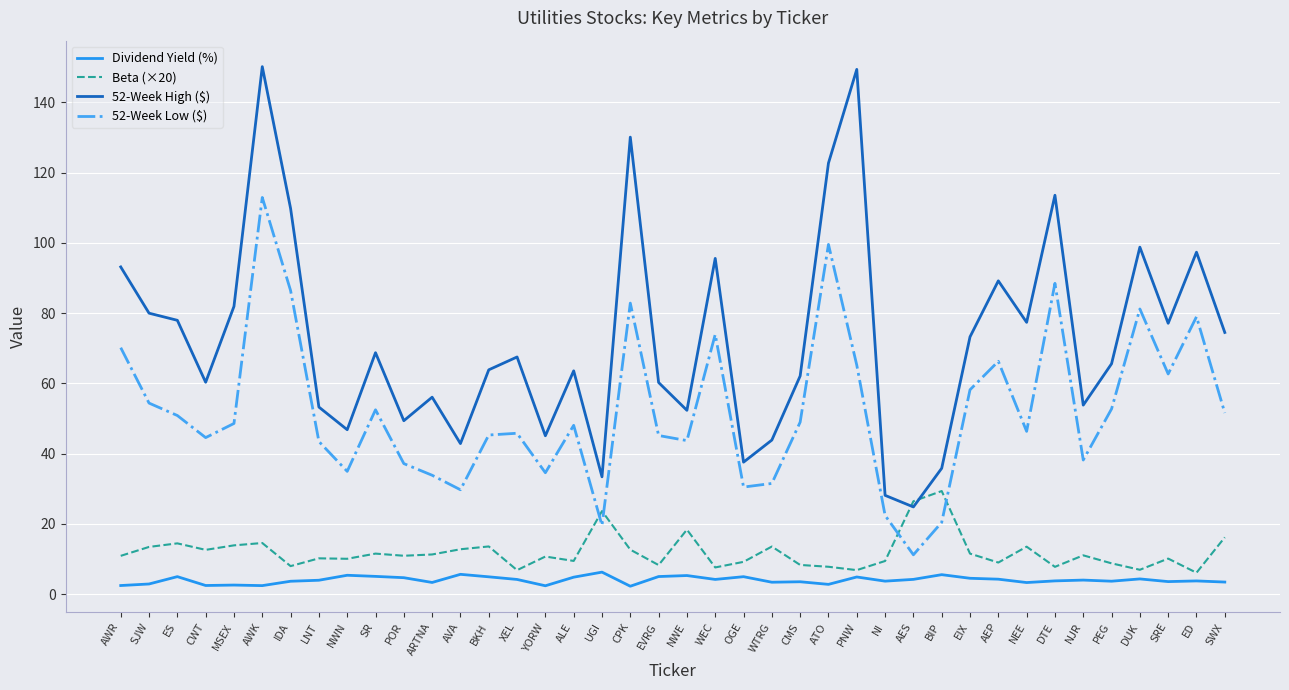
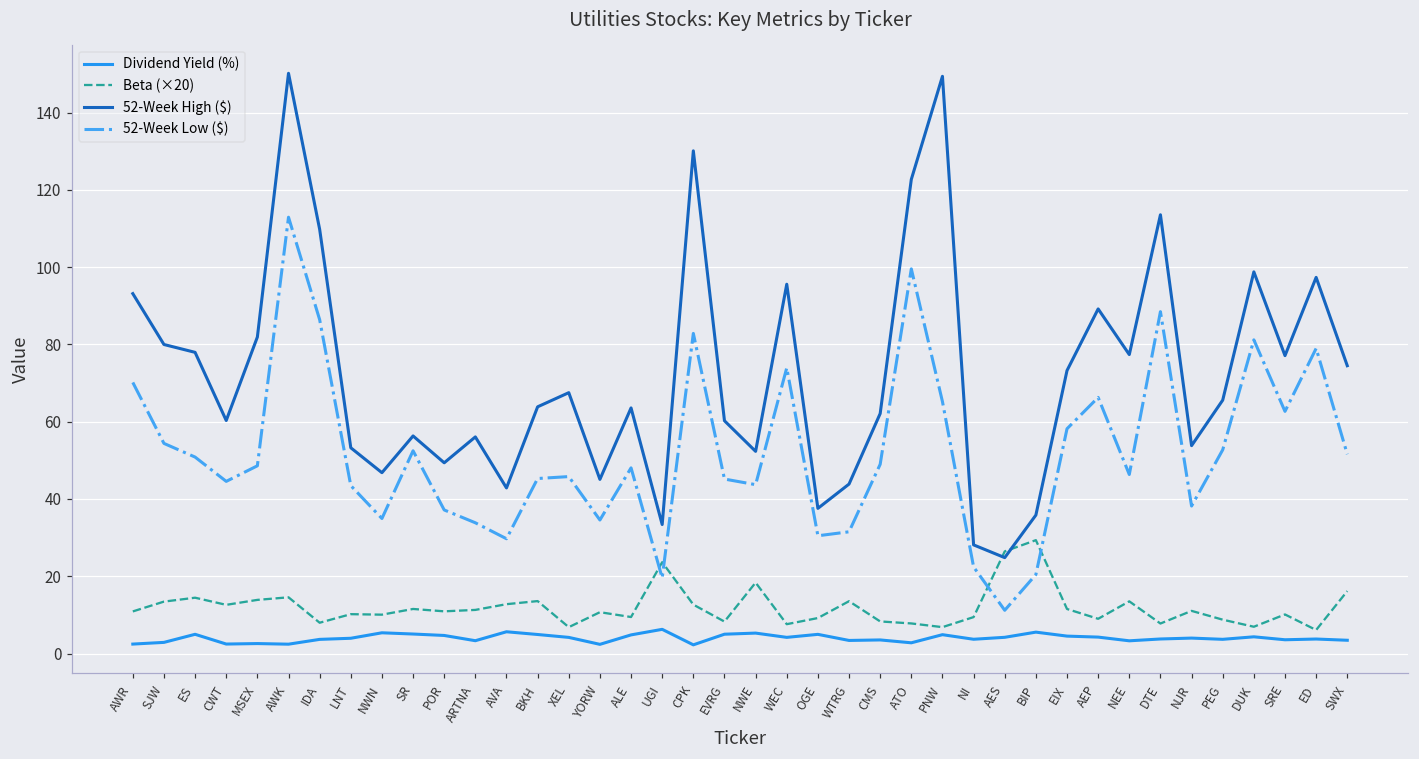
52-Week High ($), SR: 69 -> 56
